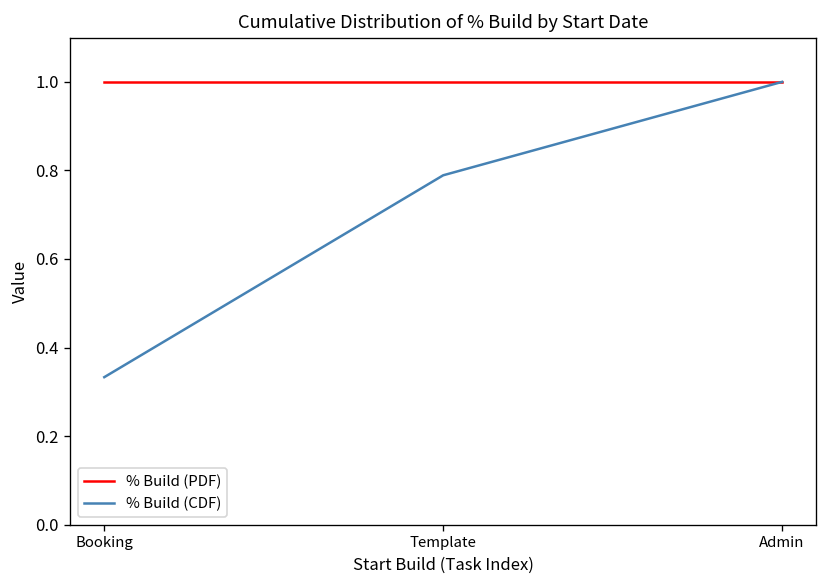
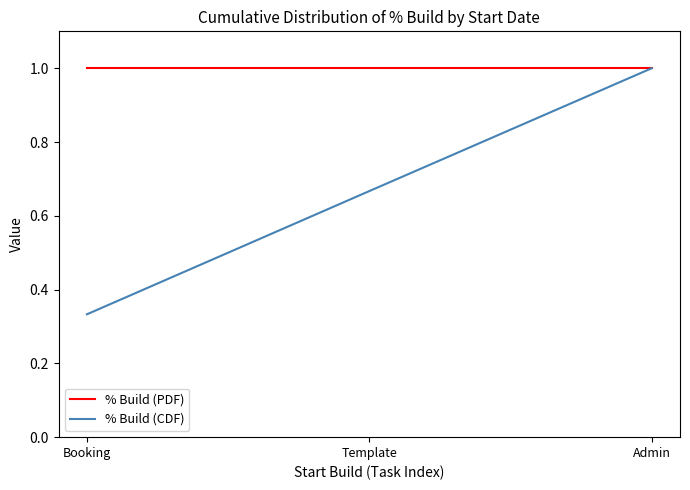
% Build (CDF), Template: 0.79 -> 0.67
